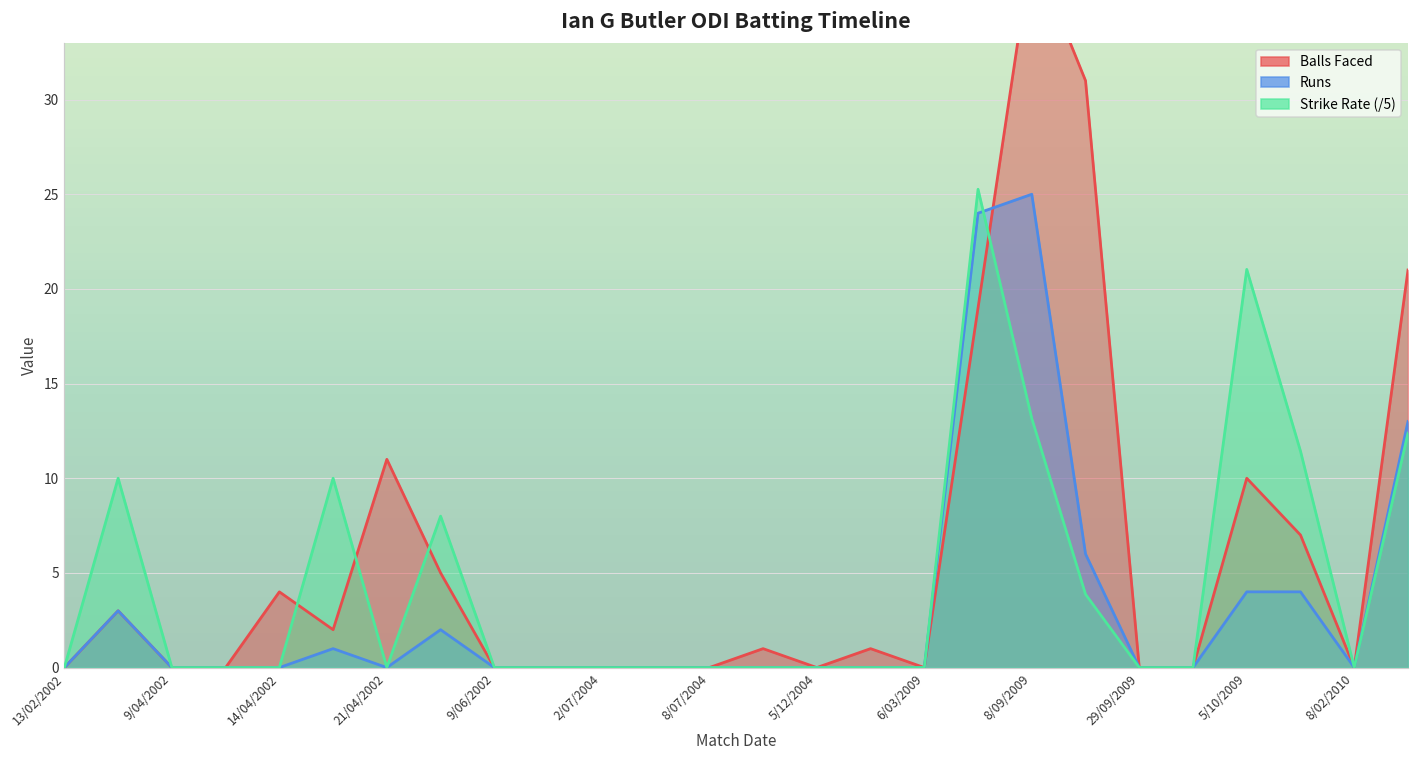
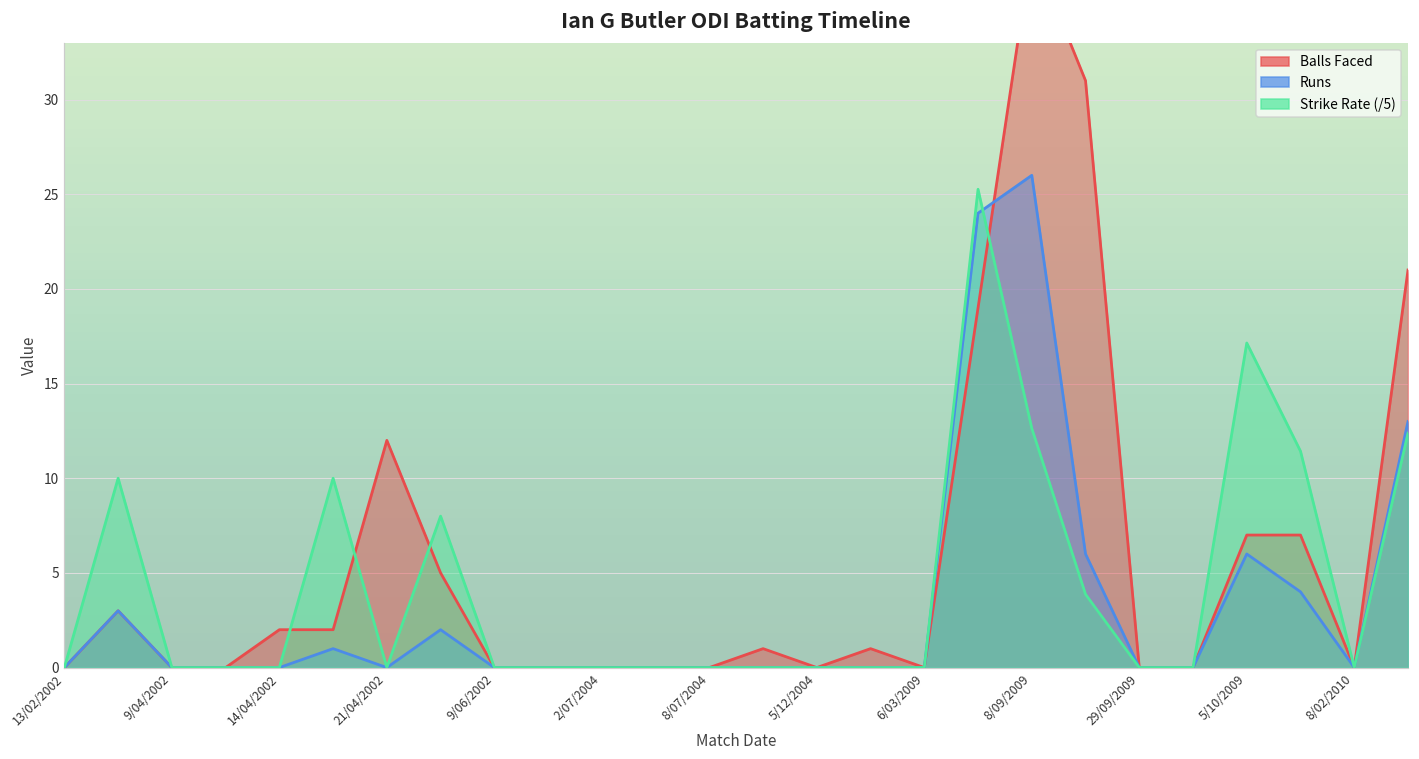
Balls Faced, 14/04/2002: 4 -> 2
Balls Faced, 21/04/2002: 11 -> 12
Runs, 8/09/2009: 25 -> 26
Strike Rate (/5), 8/09/2009: 13.2 -> 12.6
Balls Faced, 5/10/2009: 10 -> 7
Runs, 5/10/2009: 4 -> 6
Strike Rate (/5), 5/10/2009: 21.0 -> 17.1
